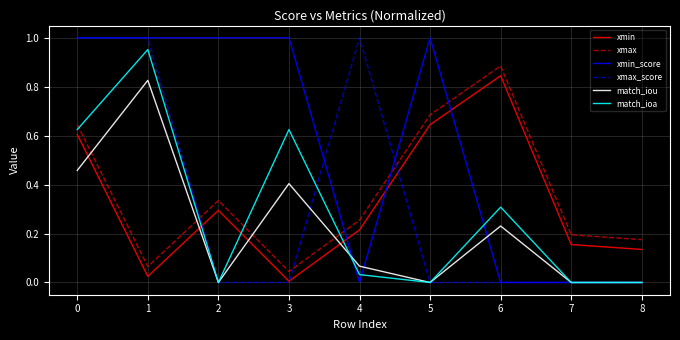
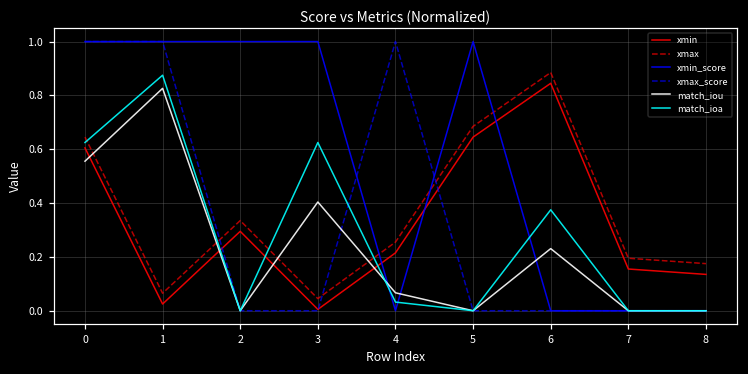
match_iou, 0: 0.46 -> 0.56
match_ioa, 1: 0.95 -> 0.87
match_ioa, 6: 0.31 -> 0.38
